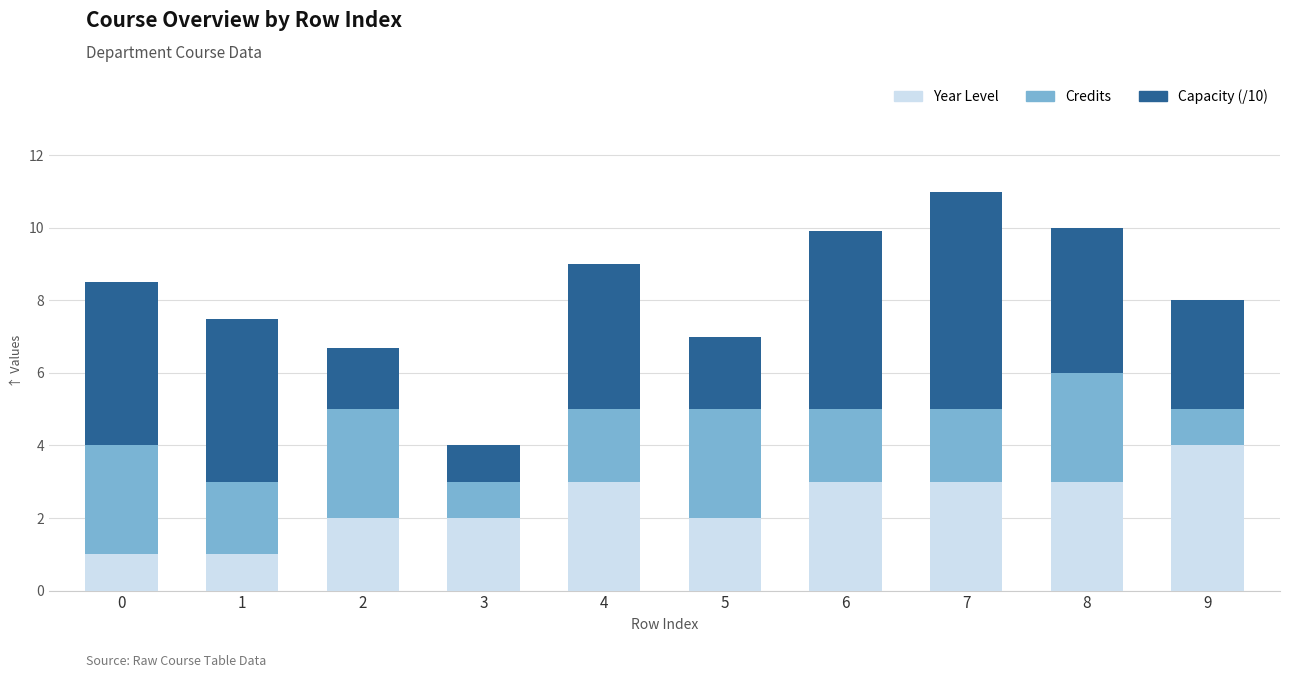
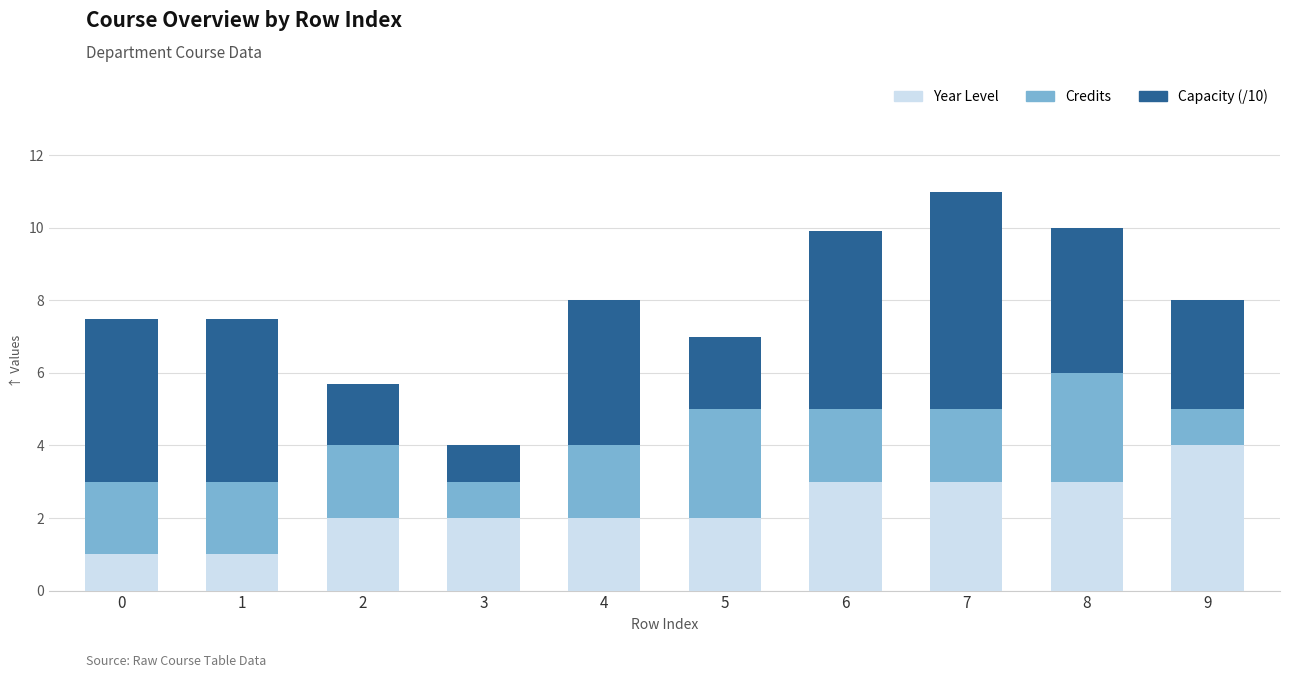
Credits, 0: 3 -> 2
Credits, 2: 3 -> 2
Year Level, 4: 3 -> 2
